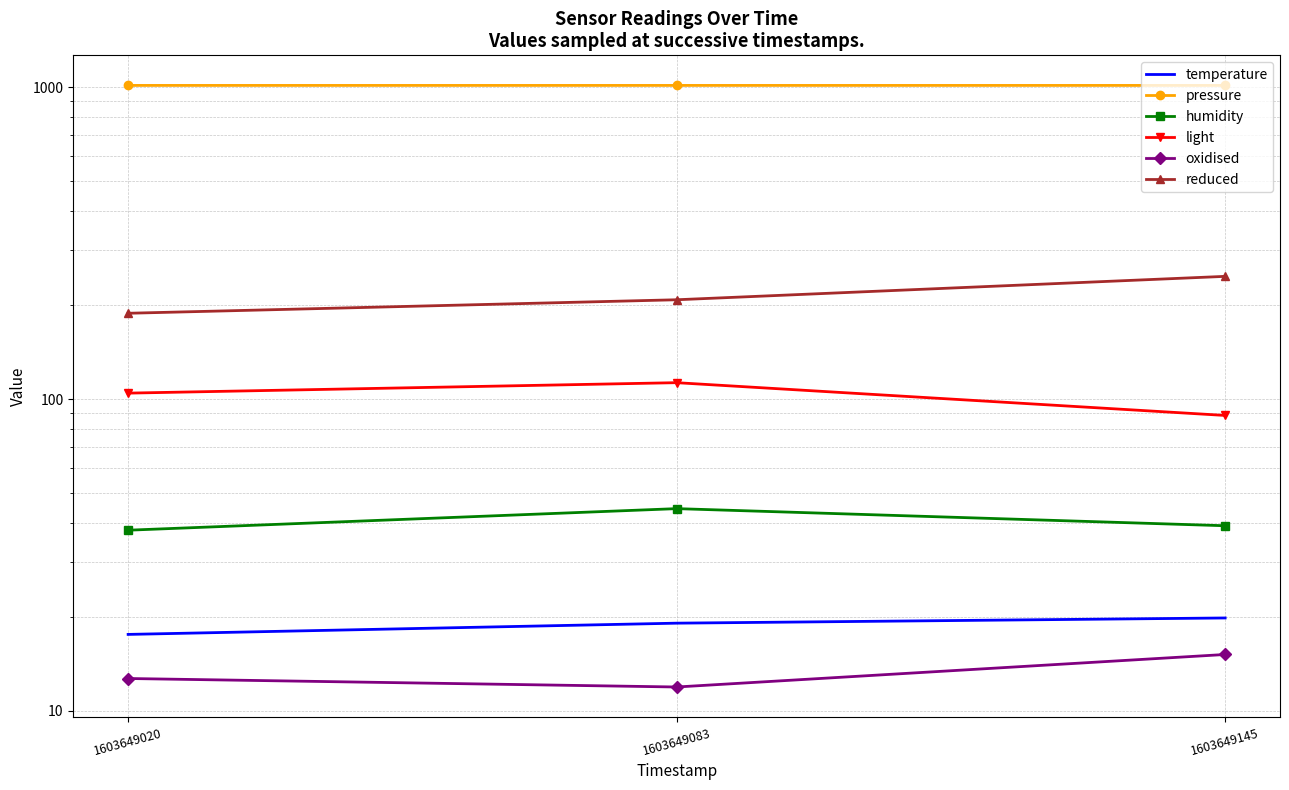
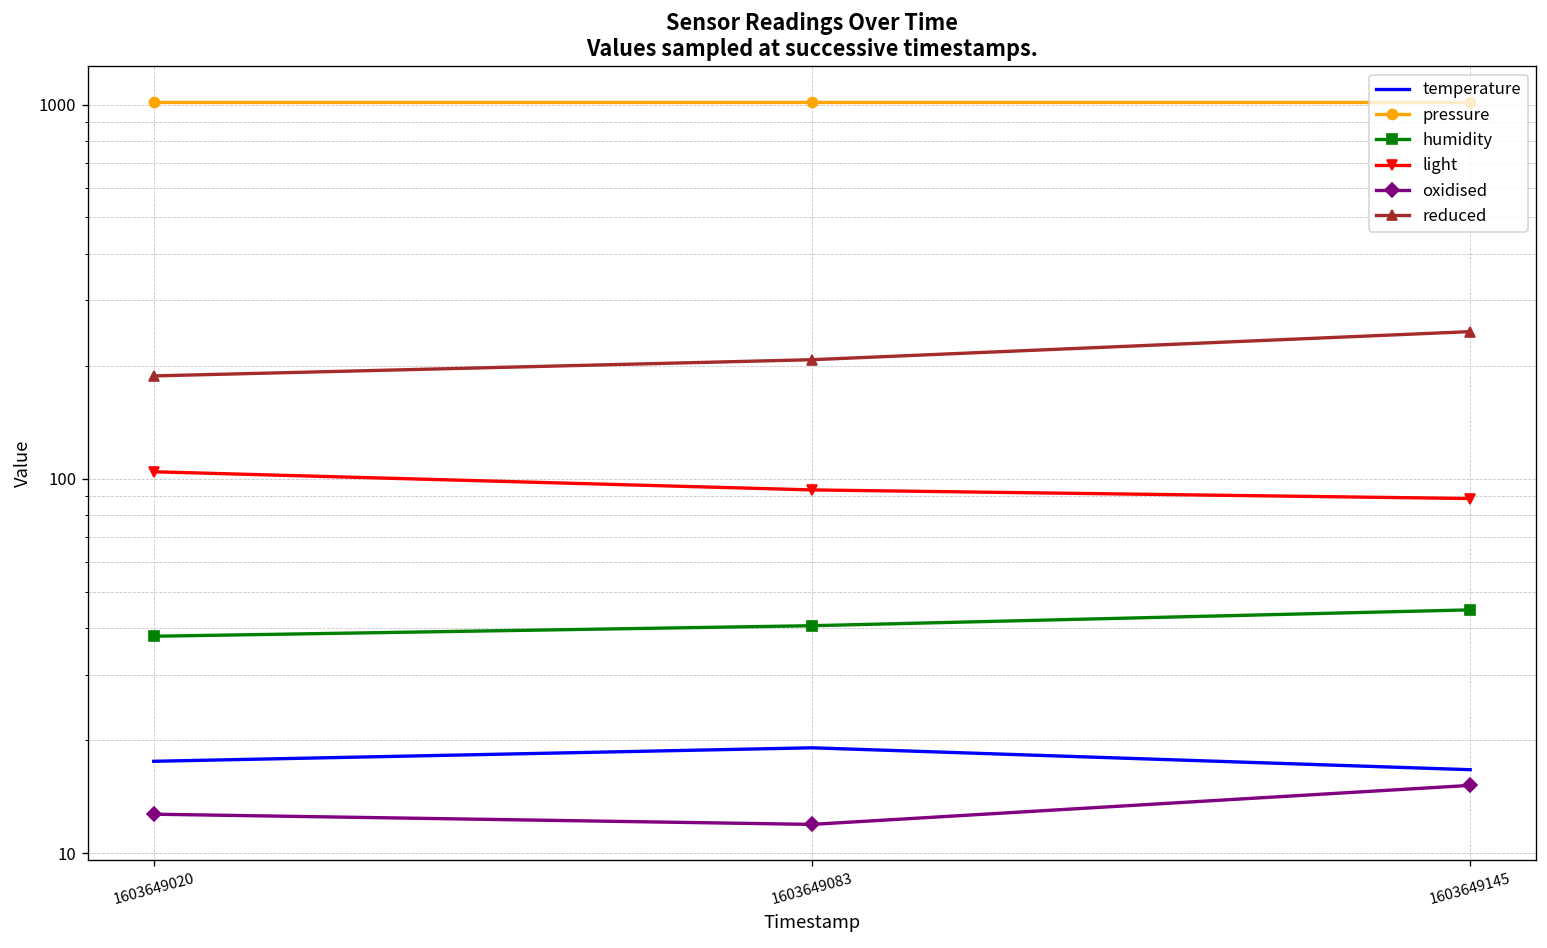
humidity, 1603649083: 45 -> 41
light, 1603649083: 113 -> 93
temperature, 1603649145: 20 -> 17
humidity, 1603649145: 39 -> 45
